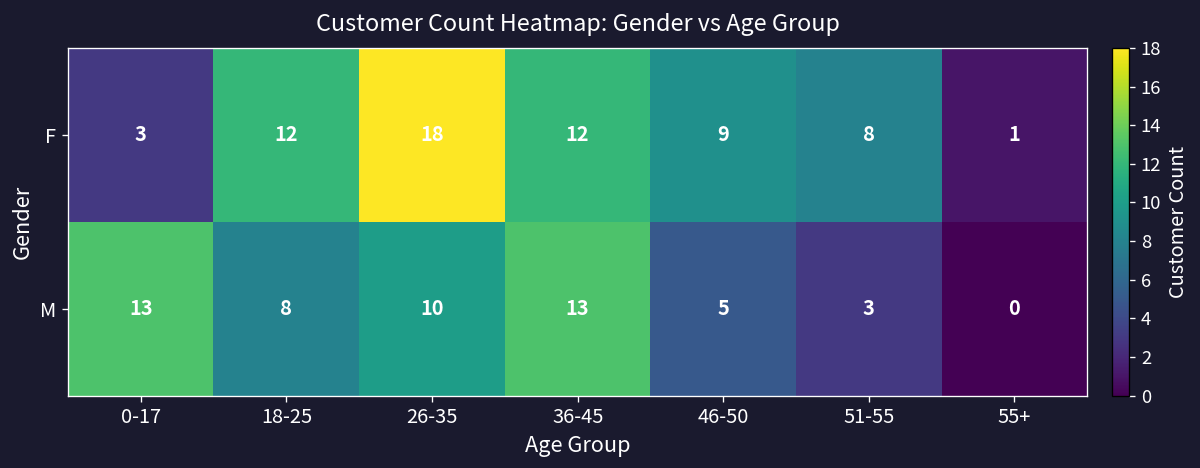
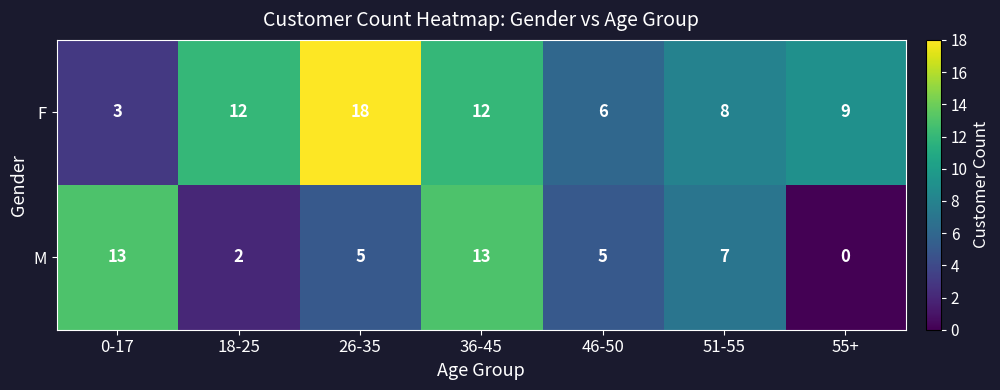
F, 46-50: 9 -> 6
F, 55+: 1 -> 9
M, 18-25: 8 -> 2
M, 26-35: 10 -> 5
M, 51-55: 3 -> 7
